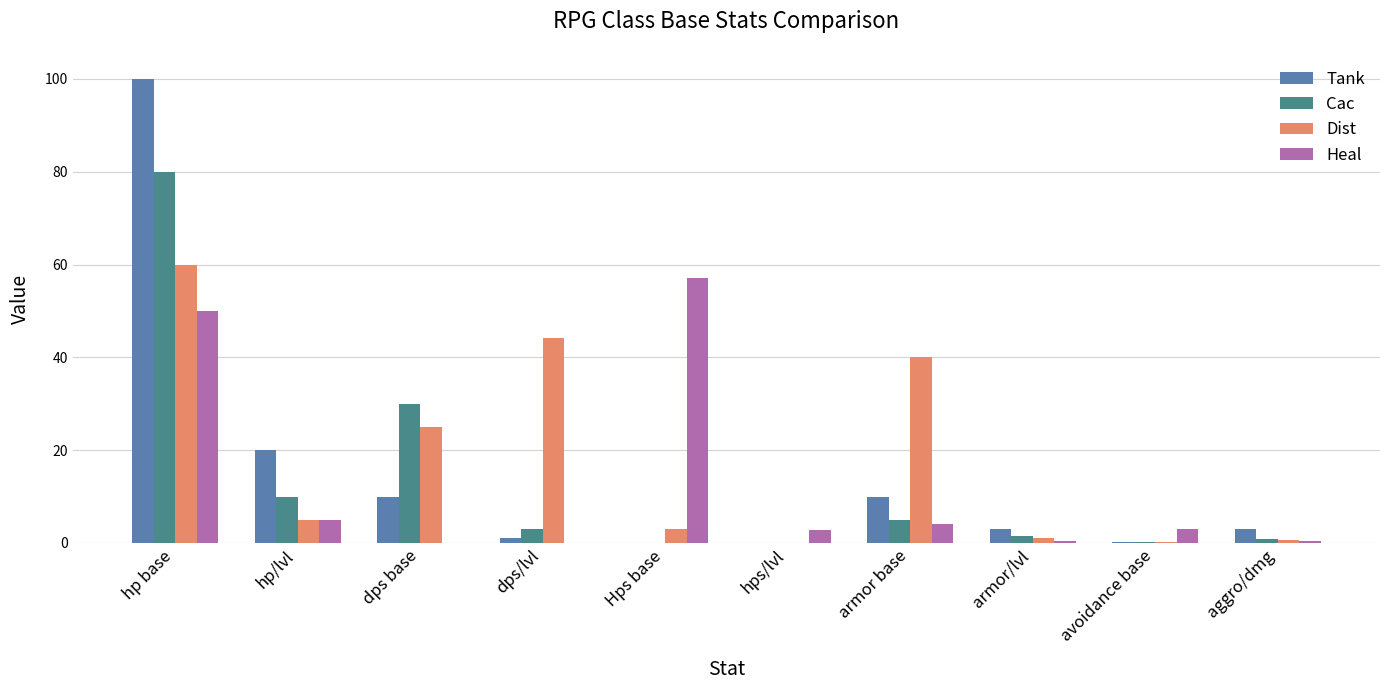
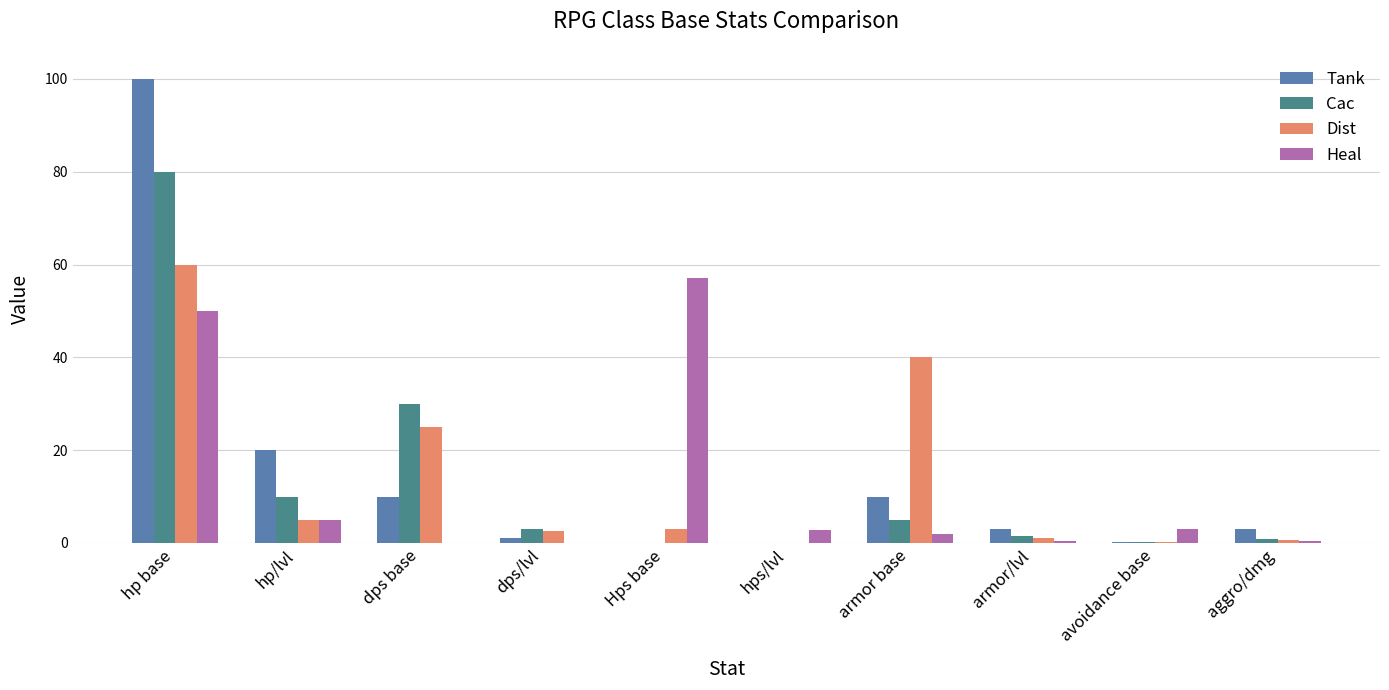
Dist, dps/lvl: 44 -> 3
Heal, armor base: 4 -> 2
